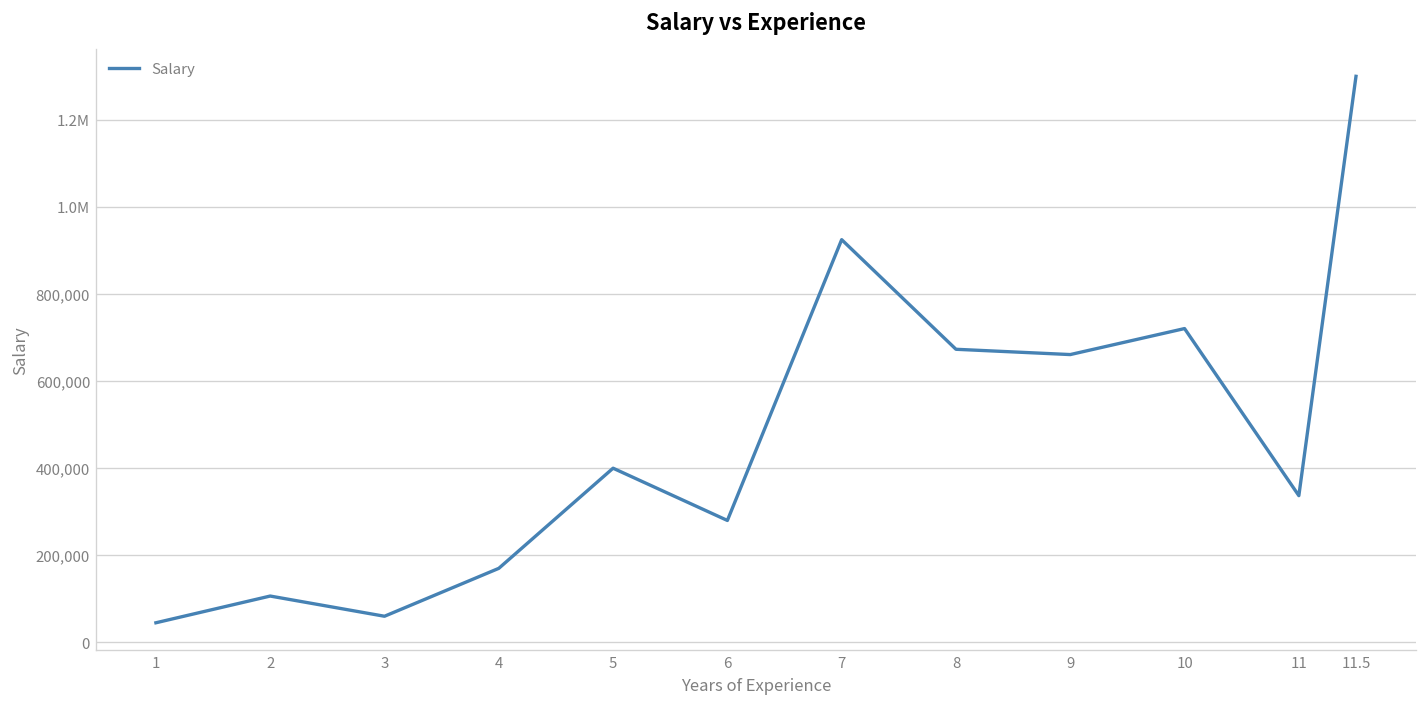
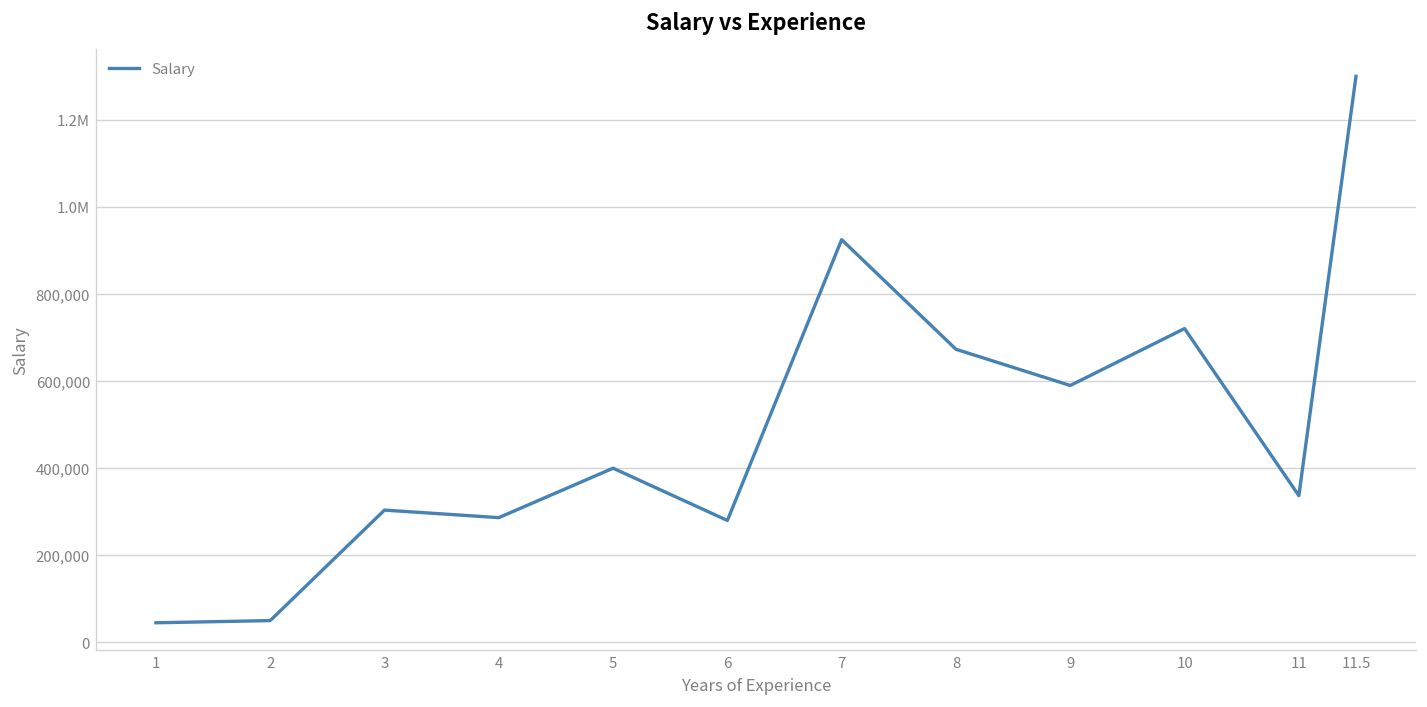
2: 110,000 -> 50,000
3: 60,000 -> 300,000
4: 170,000 -> 290,000
9: 660,000 -> 590,000
